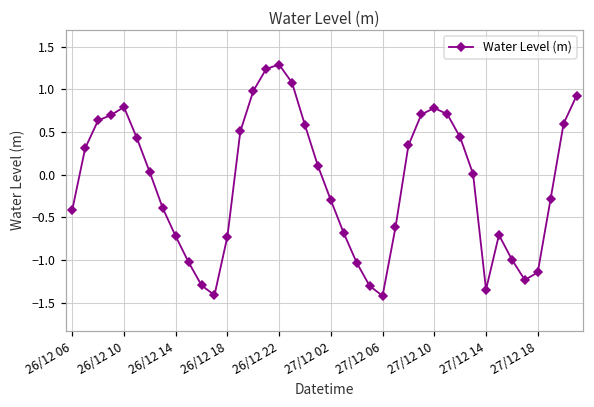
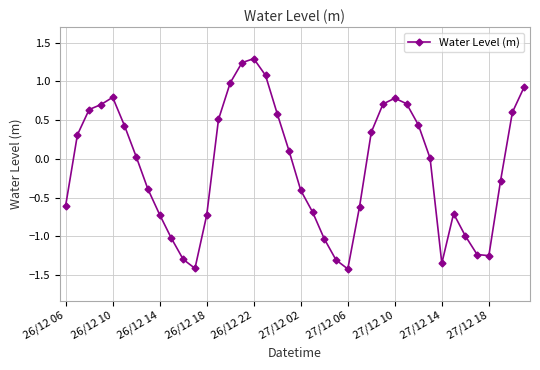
26/12 06: -0.4 -> -0.6
27/12 02: -0.3 -> -0.4
27/12 18: -1.1 -> -1.2
